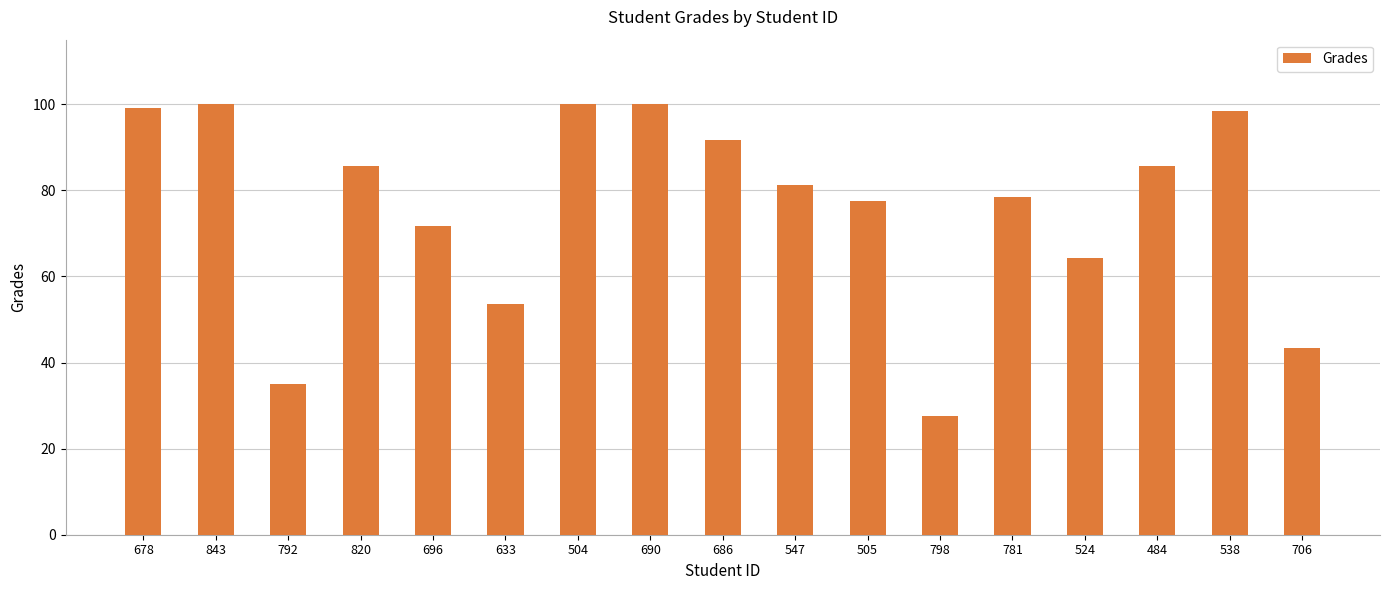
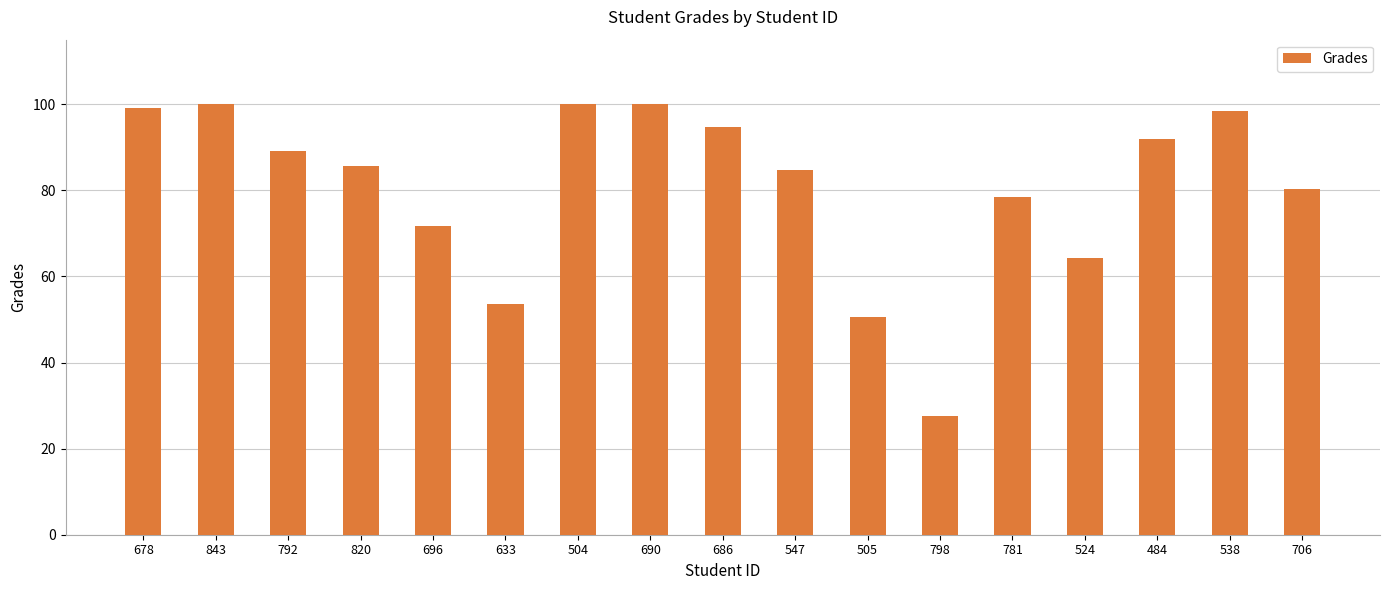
792: 35 -> 89
686: 92 -> 95
547: 81 -> 85
505: 78 -> 51
484: 86 -> 92
706: 43 -> 80
